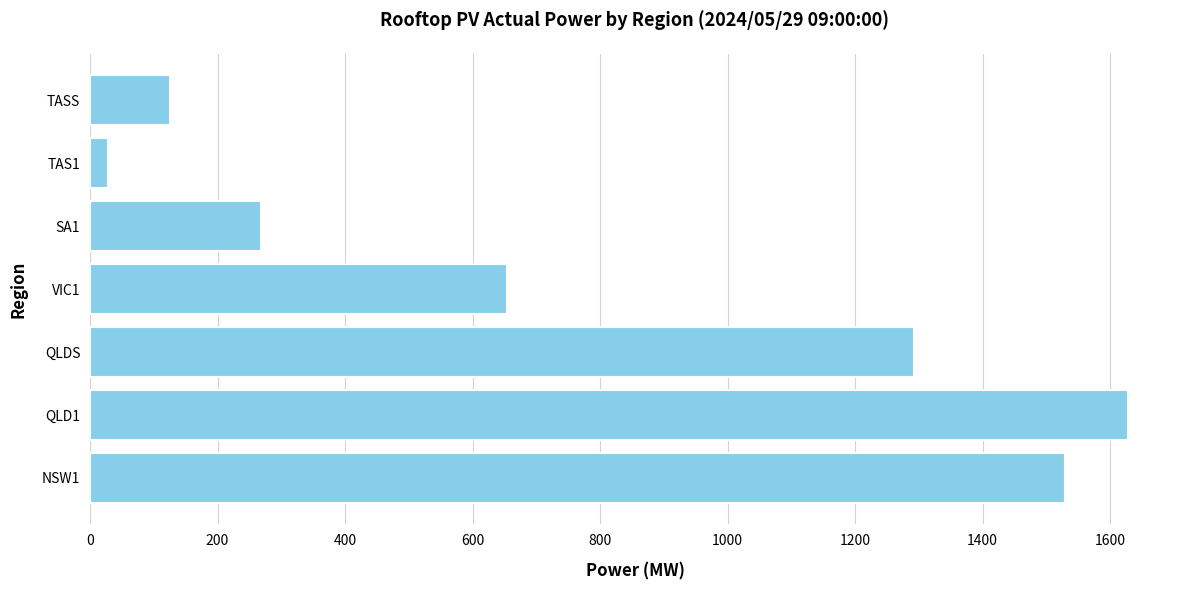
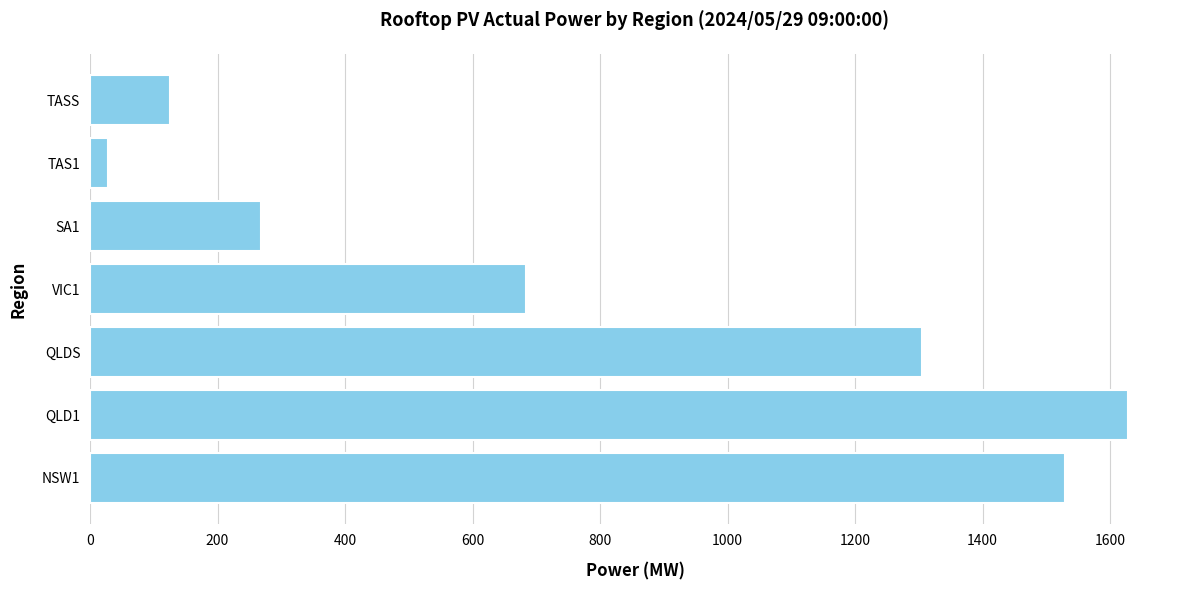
VIC1: 650 -> 680
QLDS: 1290 -> 1310
